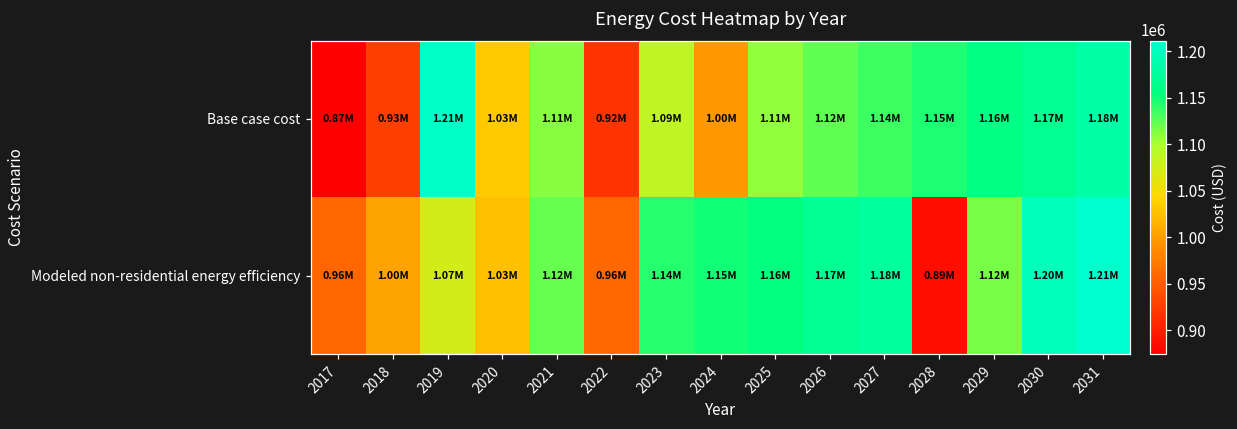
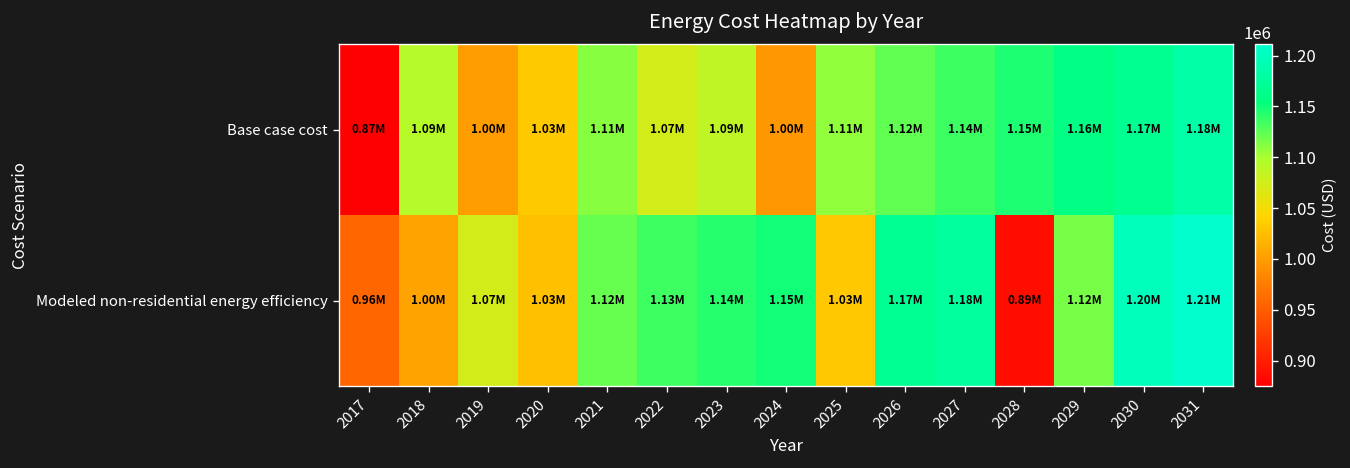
Base case cost, 2018: 0.93M -> 1.09M
Base case cost, 2019: 1.21M -> 1.00M
Base case cost, 2022: 0.92M -> 1.07M
Modeled non-residential energy efficiency, 2022: 0.96M -> 1.13M
Modeled non-residential energy efficiency, 2025: 1.16M -> 1.03M
